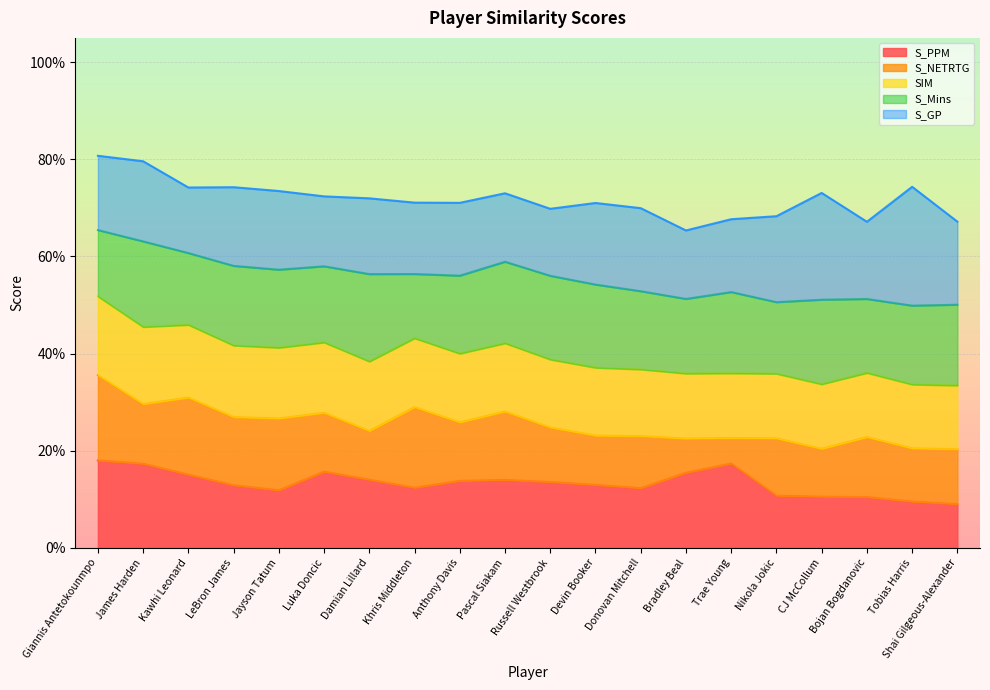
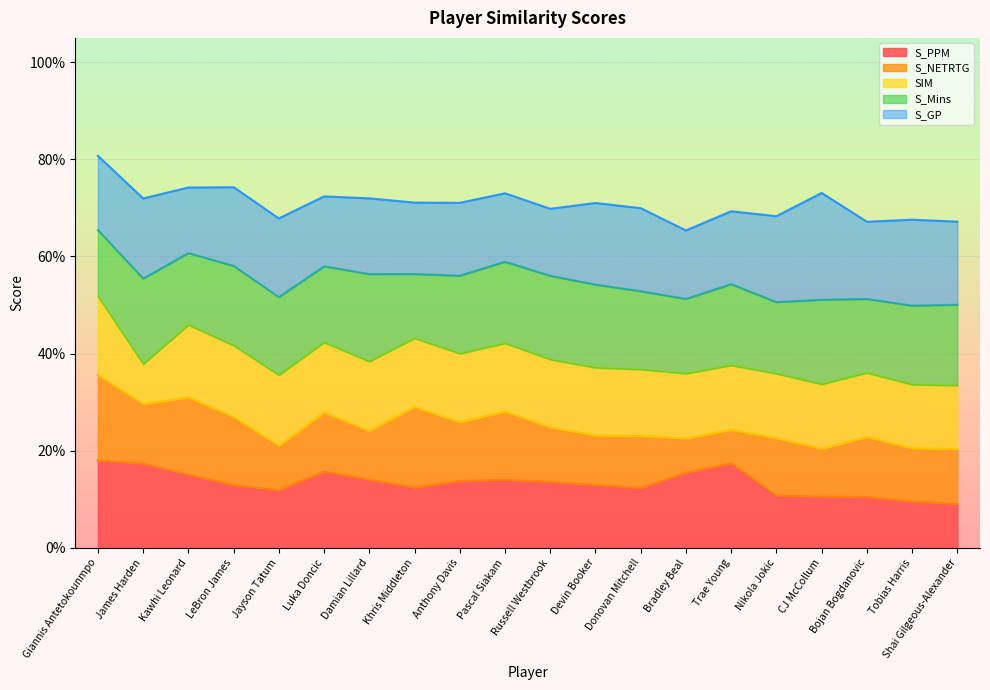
SIM, James Harden: 16% -> 8%
S_NETRTG, Jayson Tatum: 15% -> 9%
S_NETRTG, Trae Young: 5% -> 7%
S_GP, Tobias Harris: 24% -> 18%
